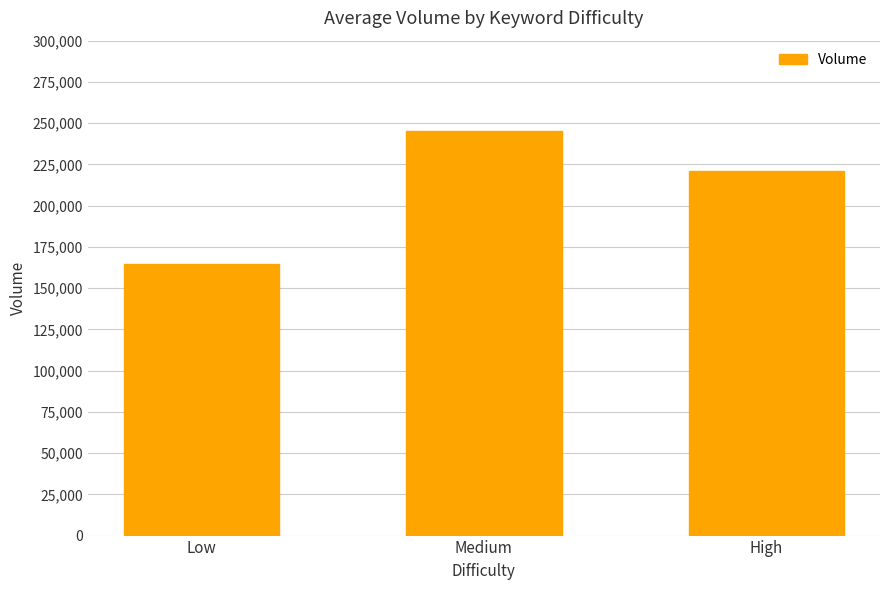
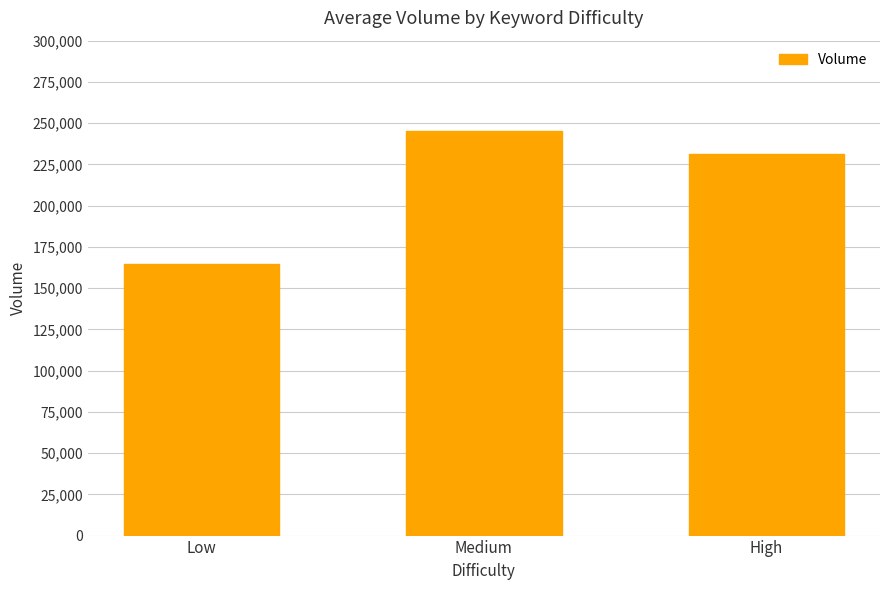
High: 221,000 -> 231,000
